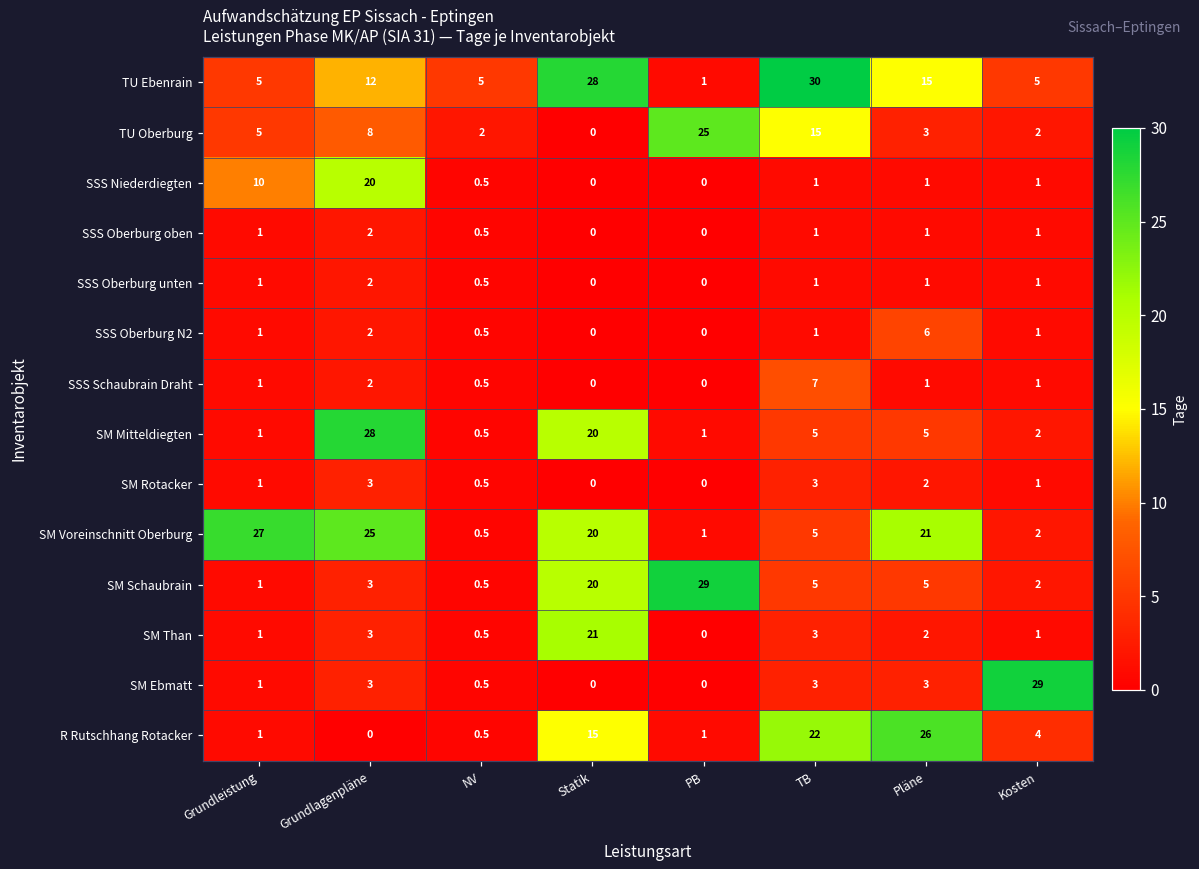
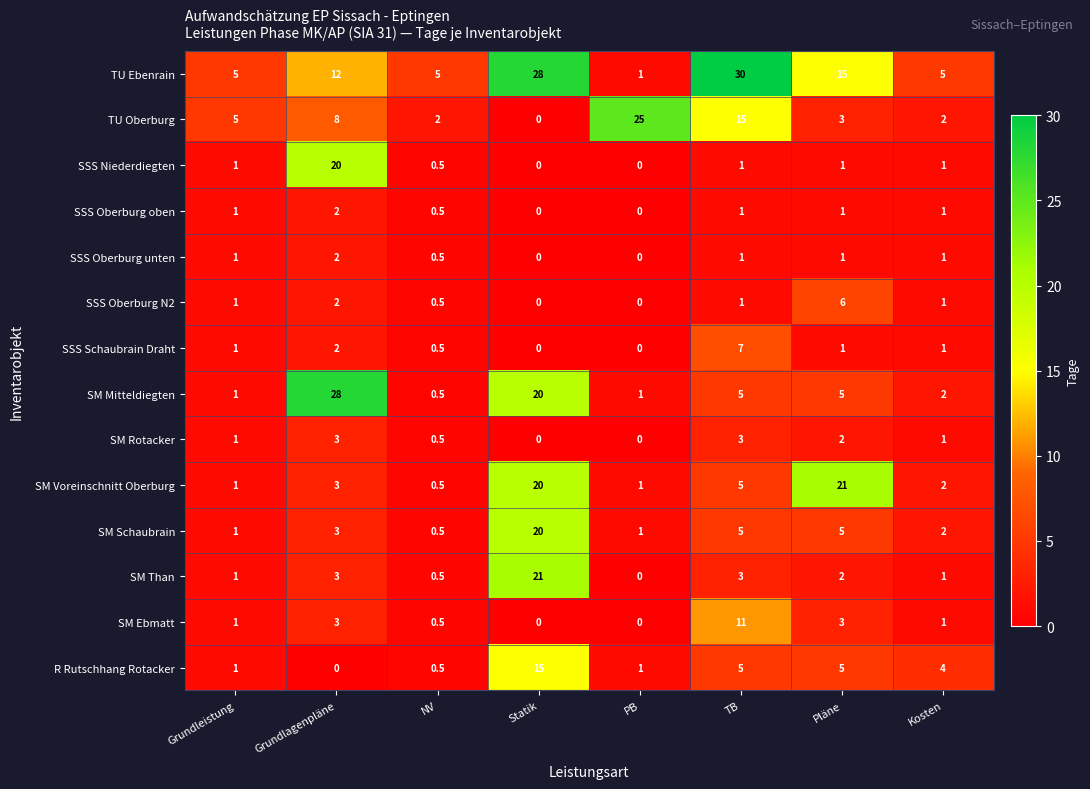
SSS Niederdiegten, Grundleistung: 10 -> 1
SM Voreinschnitt Oberburg, Grundleistung: 27 -> 1
SM Voreinschnitt Oberburg, Grundlagenpläne: 25 -> 3
SM Schaubrain, PB: 29 -> 1
SM Ebmatt, TB: 3 -> 11
SM Ebmatt, Kosten: 29 -> 1
R Rutschhang Rotacker, TB: 22 -> 5
R Rutschhang Rotacker, Pläne: 26 -> 5
